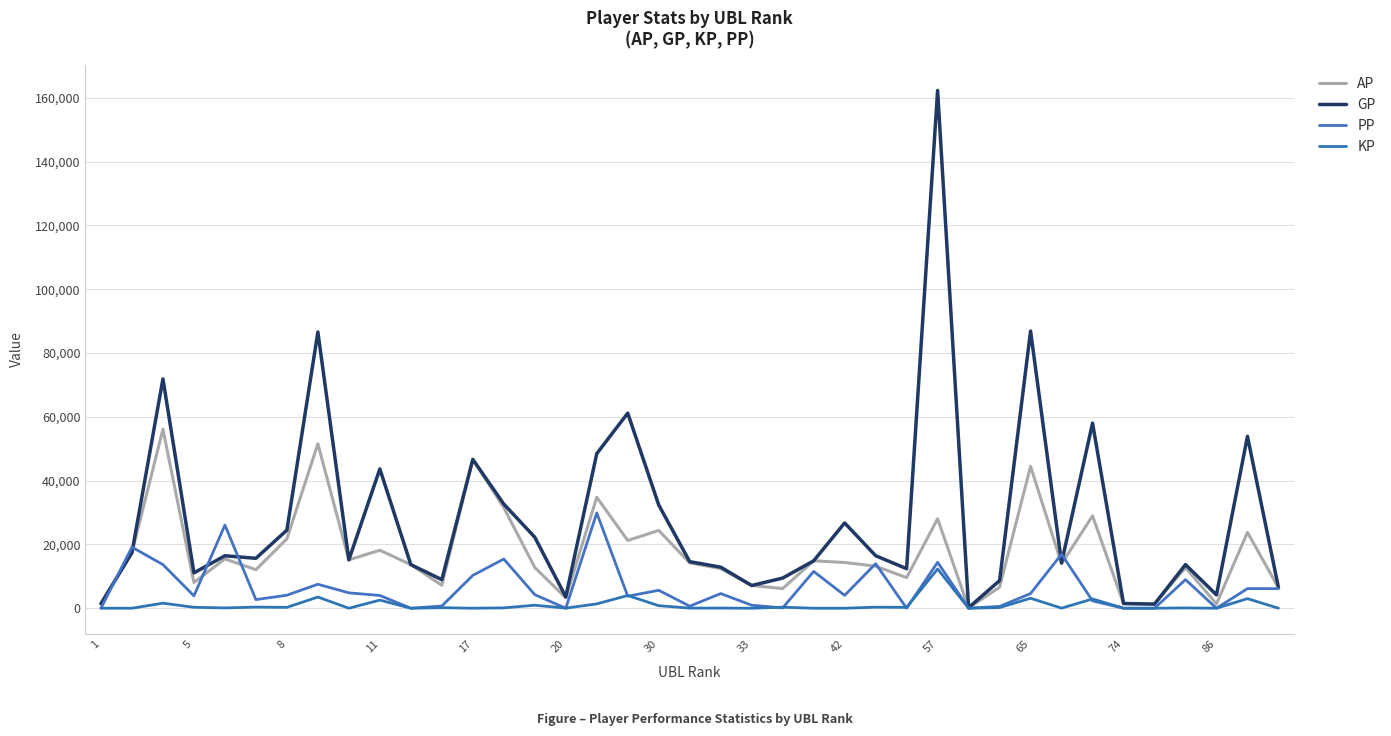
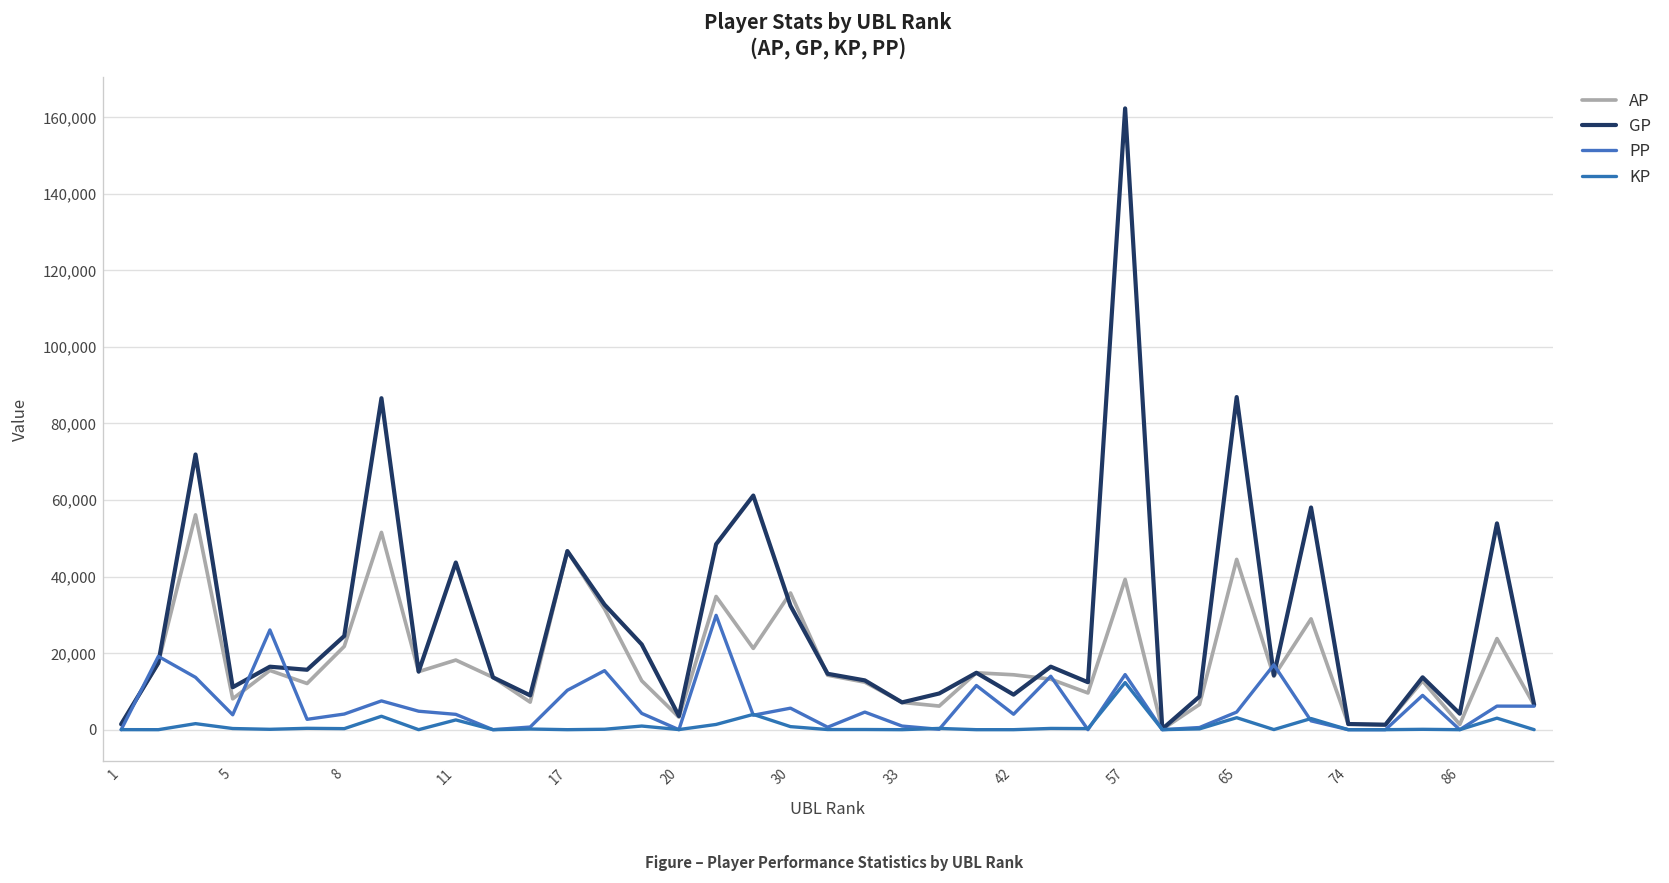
AP, 30: 24,000 -> 36,000
GP, 42: 27,000 -> 9,000
AP, 57: 28,000 -> 39,000
